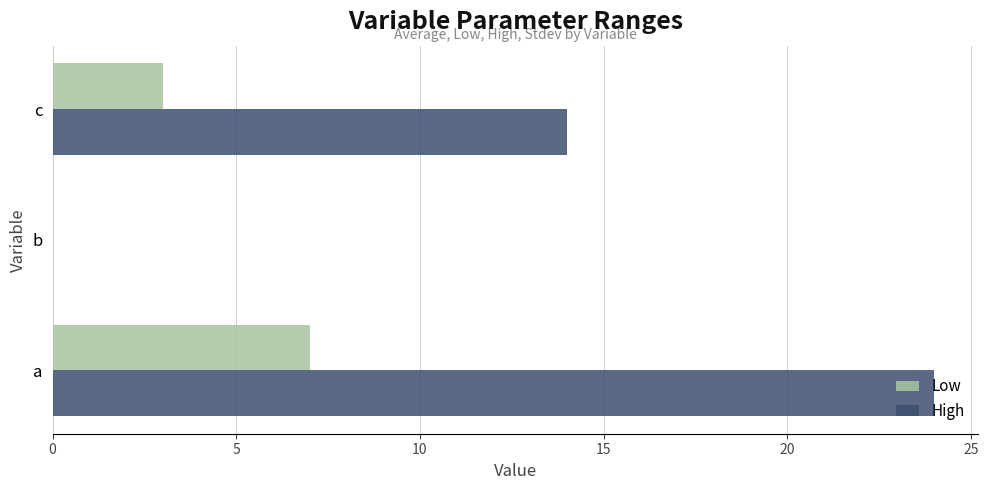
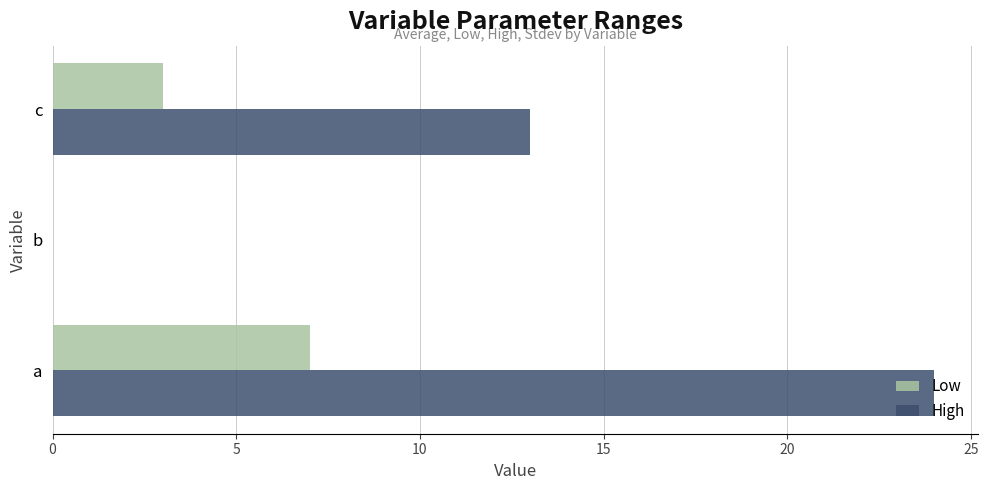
High, c: 14 -> 13
